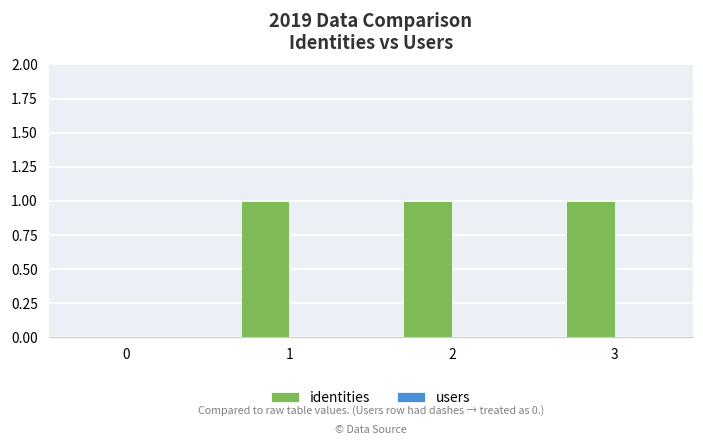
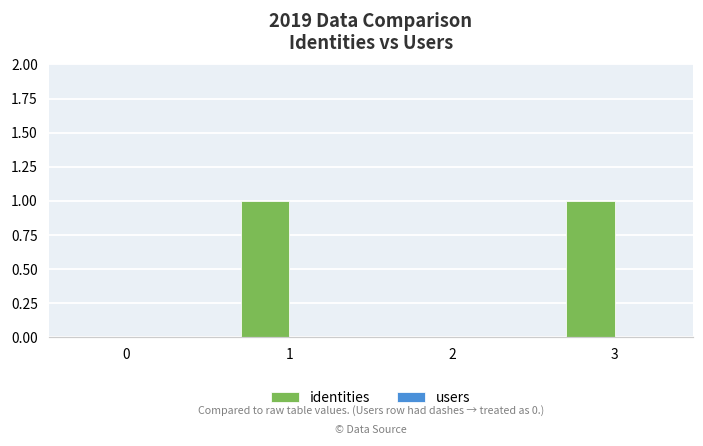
identities, 2: 1 -> 0
